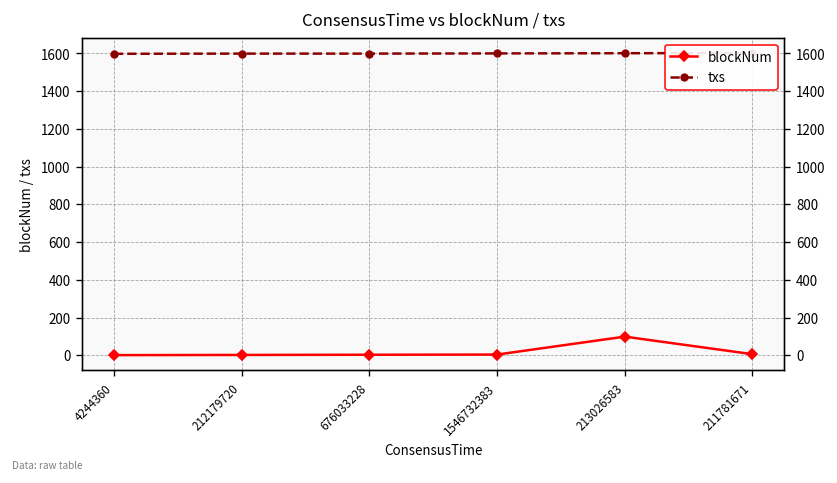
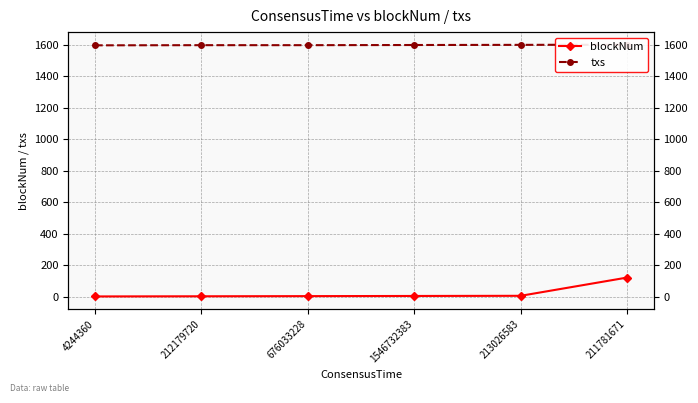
blockNum, 213026583: 100 -> 10
blockNum, 211781671: 10 -> 120
